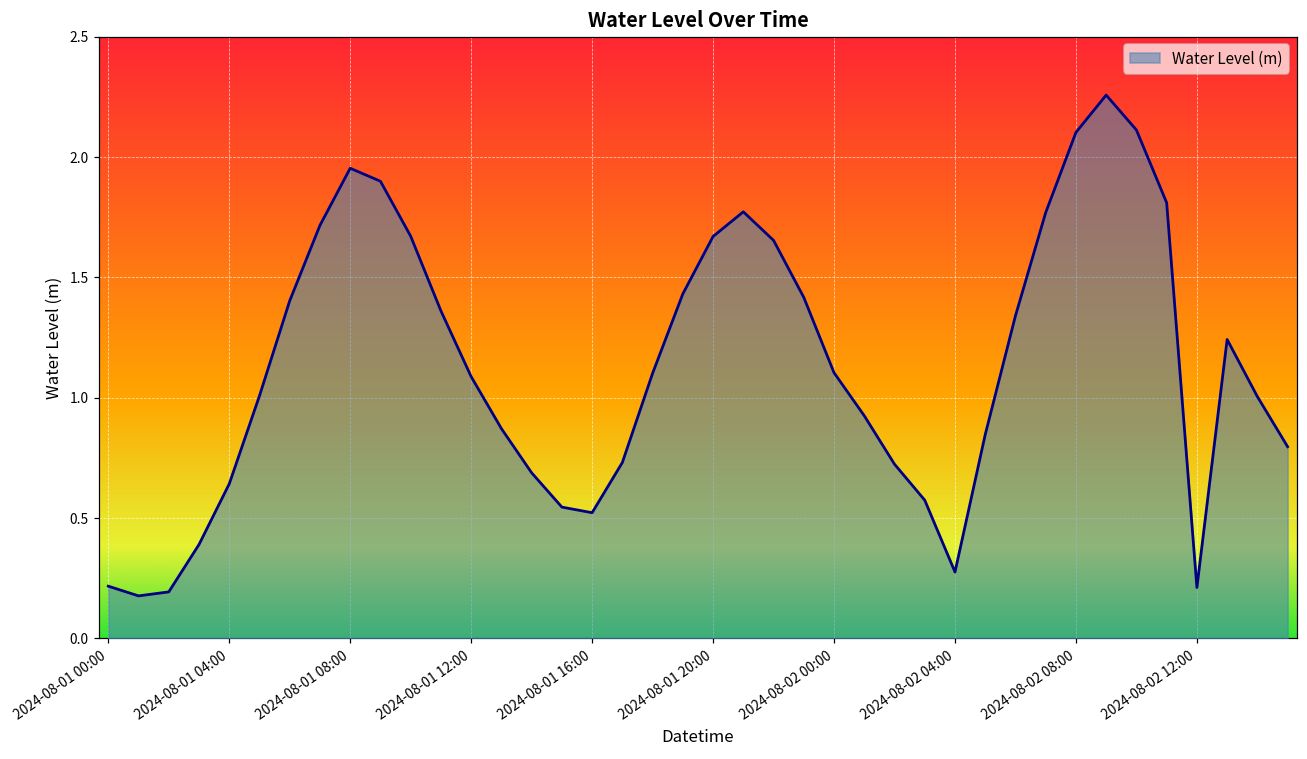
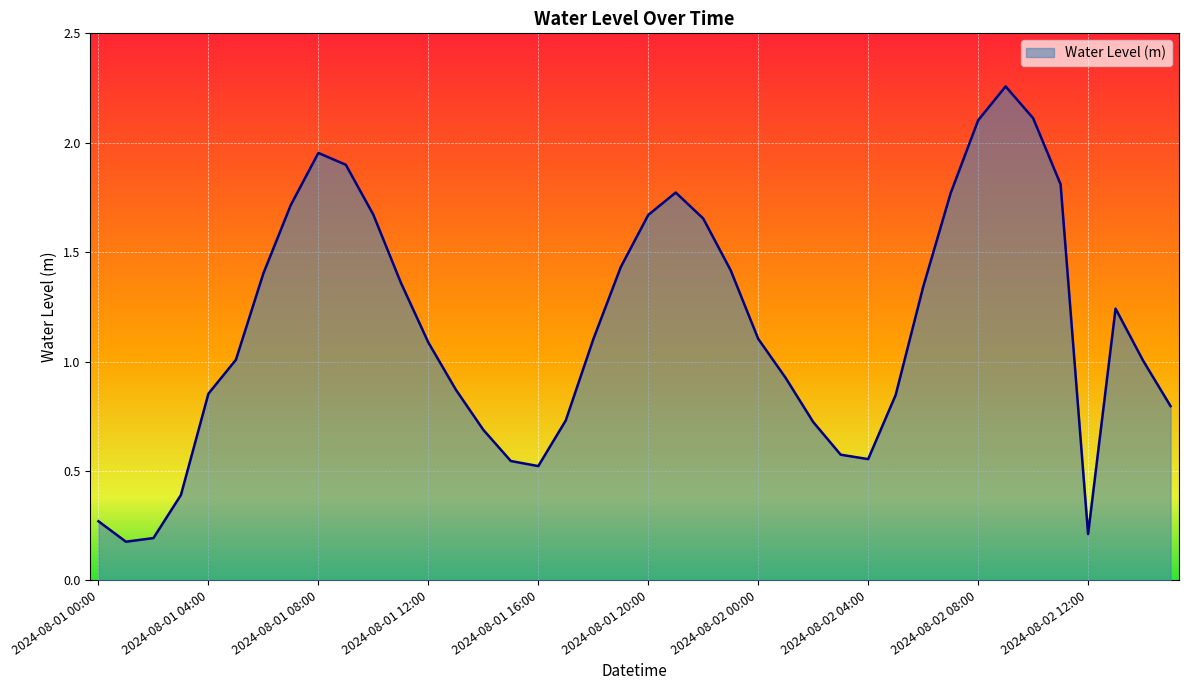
2024-08-01 00:00: 0.22 -> 0.27
2024-08-01 04:00: 0.64 -> 0.85
2024-08-02 04:00: 0.28 -> 0.55
